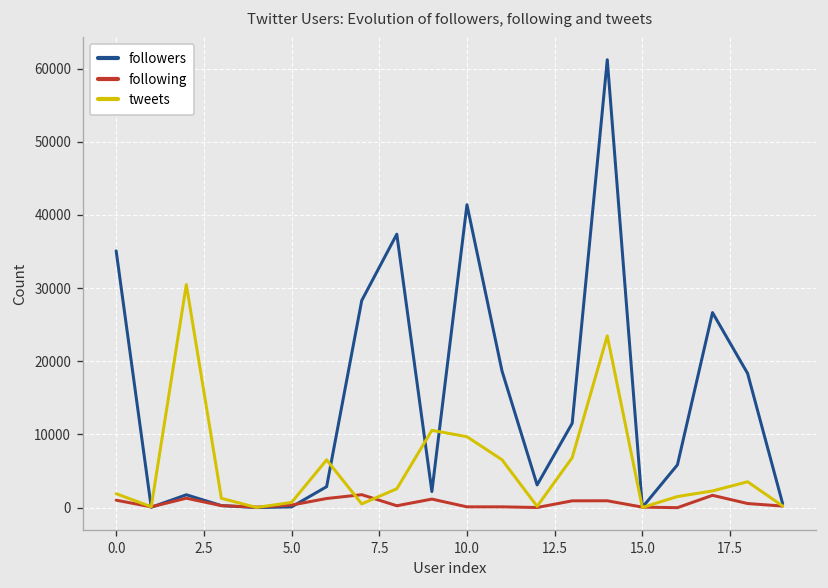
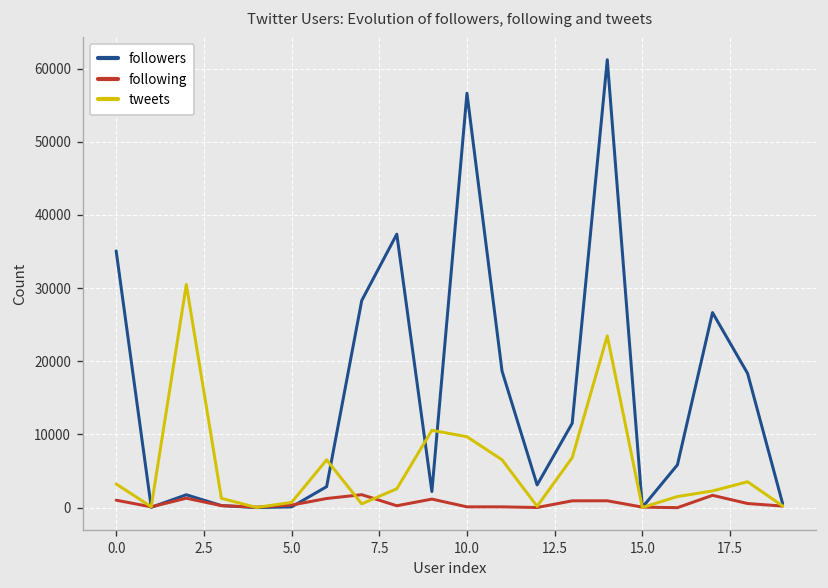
tweets, 0.0: 2000 -> 3000
followers, 10.0: 41000 -> 57000
